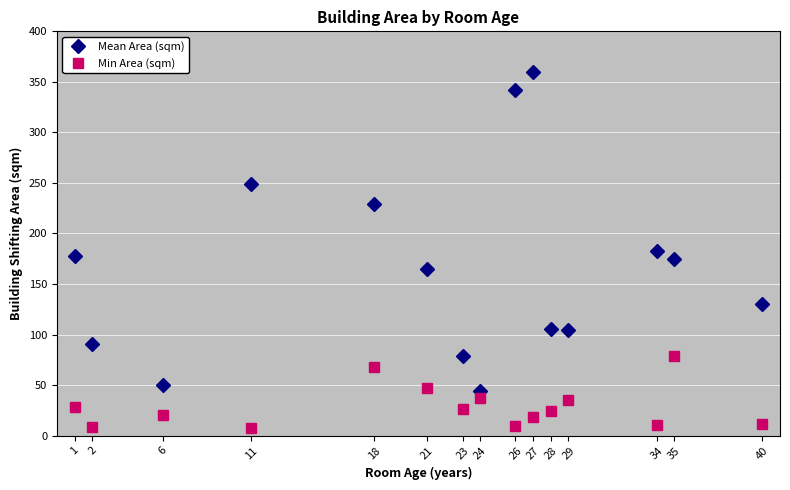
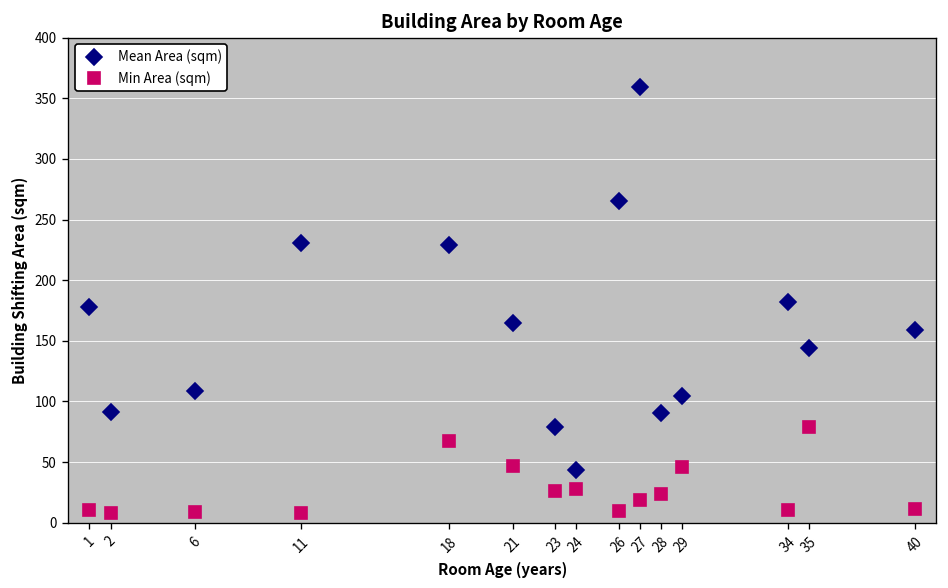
Min Area (sqm), 1: 28 -> 11
Mean Area (sqm), 6: 50 -> 109
Min Area (sqm), 6: 20 -> 9
Mean Area (sqm), 11: 249 -> 231
Min Area (sqm), 24: 37 -> 28
Mean Area (sqm), 26: 342 -> 266
Mean Area (sqm), 28: 106 -> 90
Min Area (sqm), 29: 35 -> 46
Mean Area (sqm), 35: 175 -> 144
Mean Area (sqm), 40: 131 -> 159
